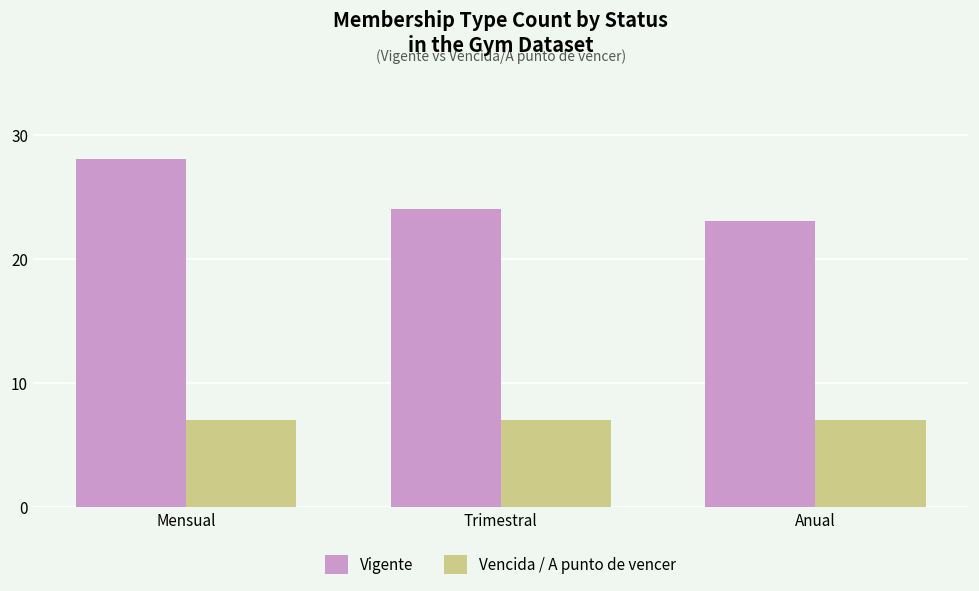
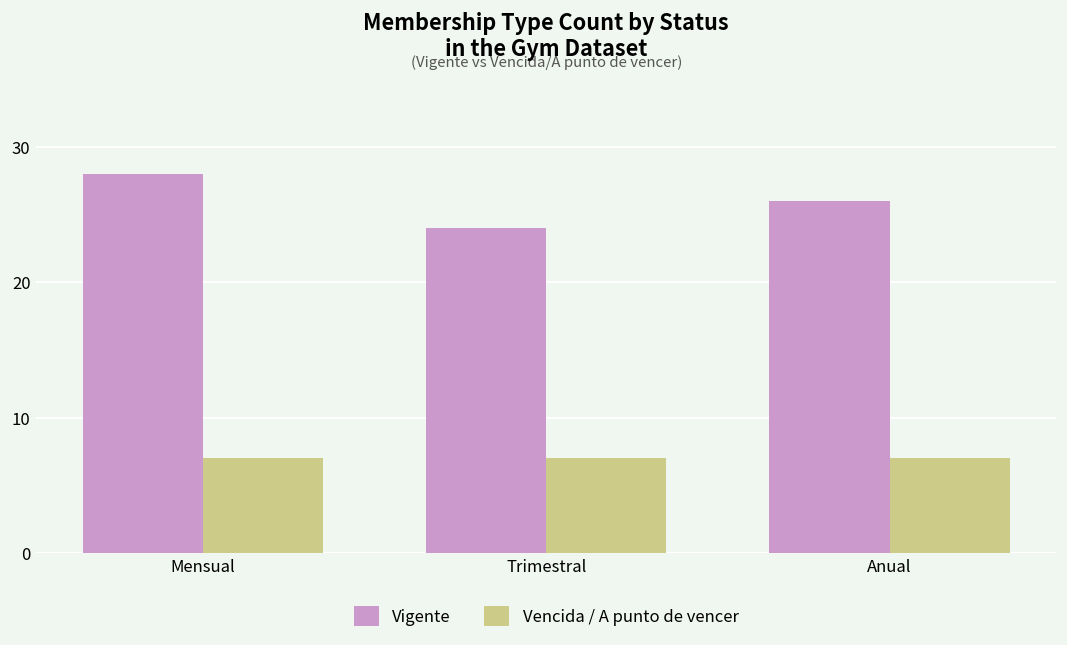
Vigente, Anual: 23 -> 26
